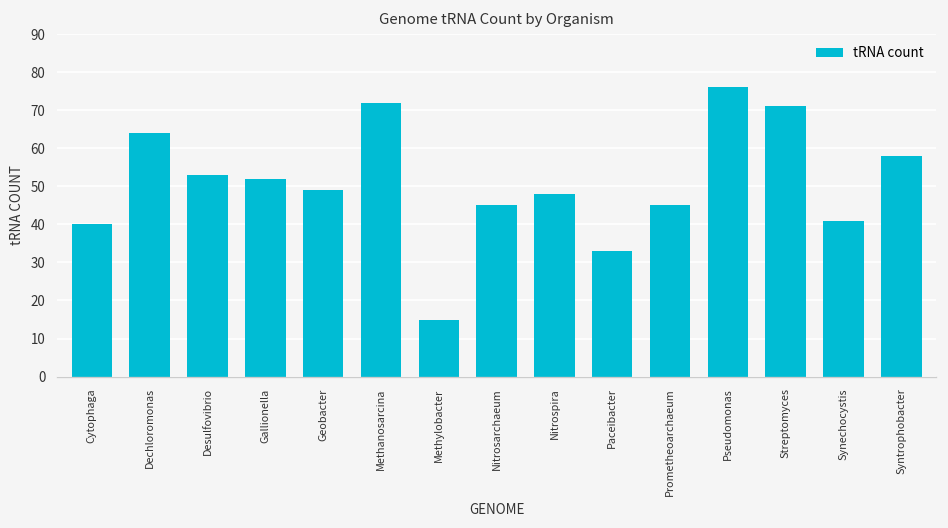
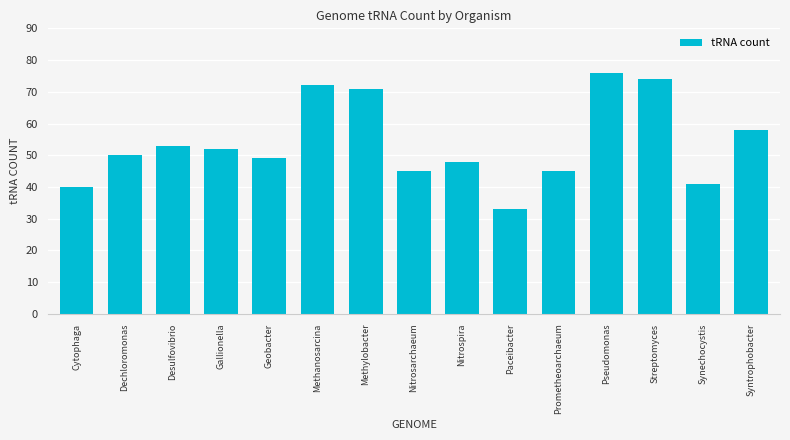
Dechloromonas: 64 -> 50
Methylobacter: 15 -> 71
Streptomyces: 71 -> 74
